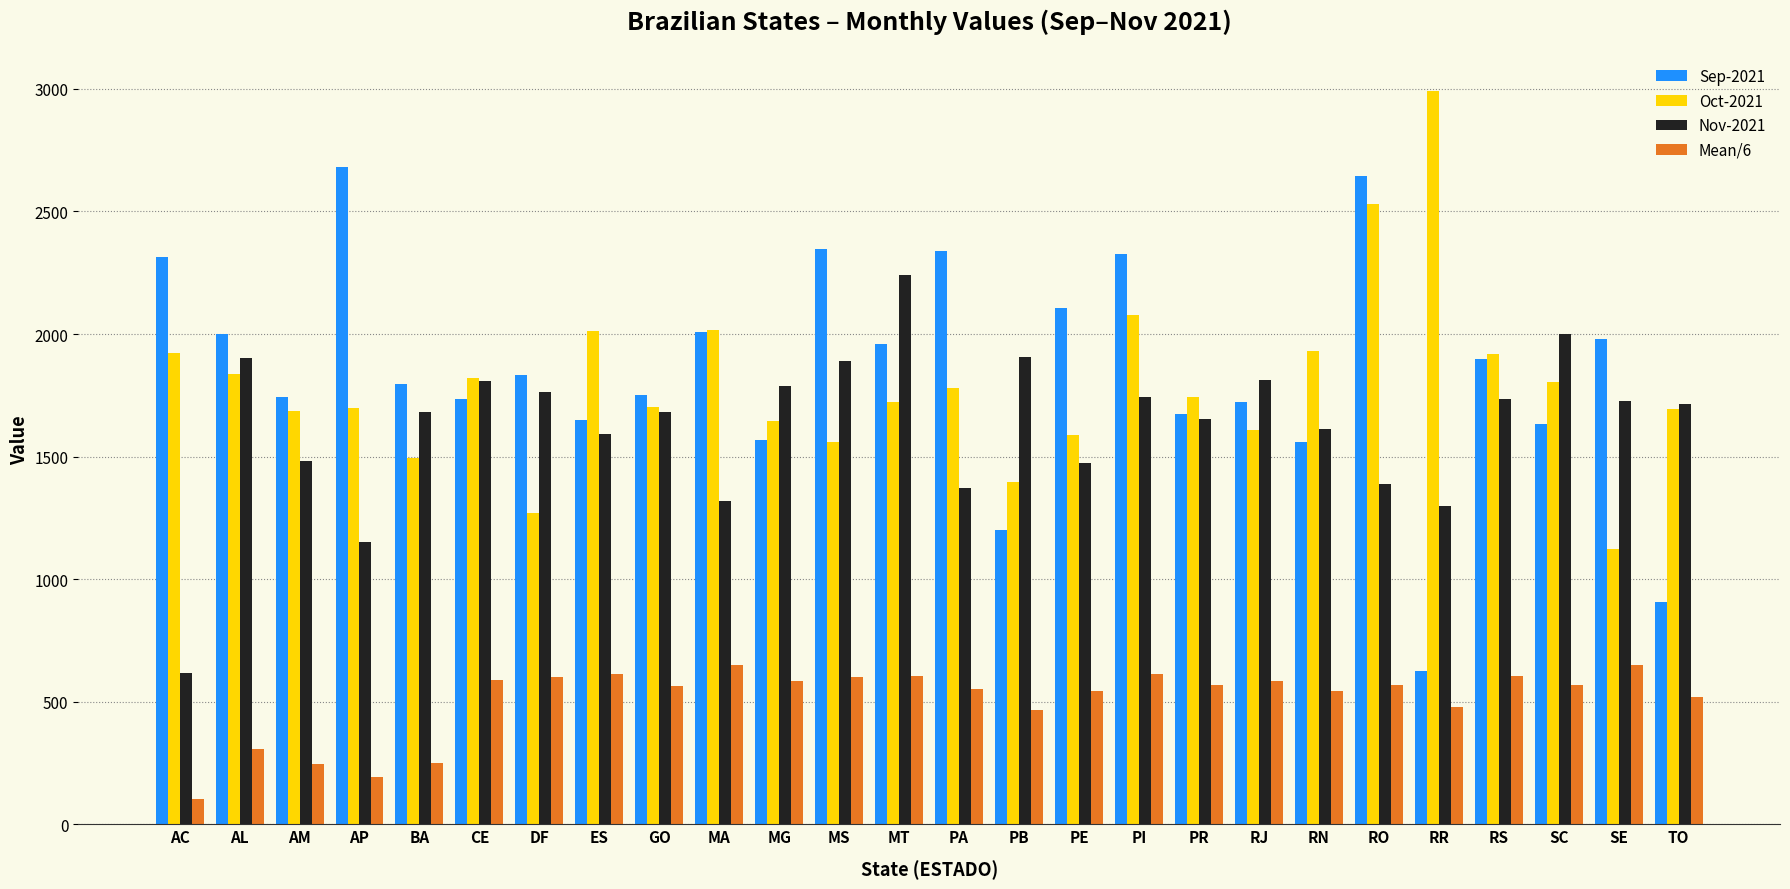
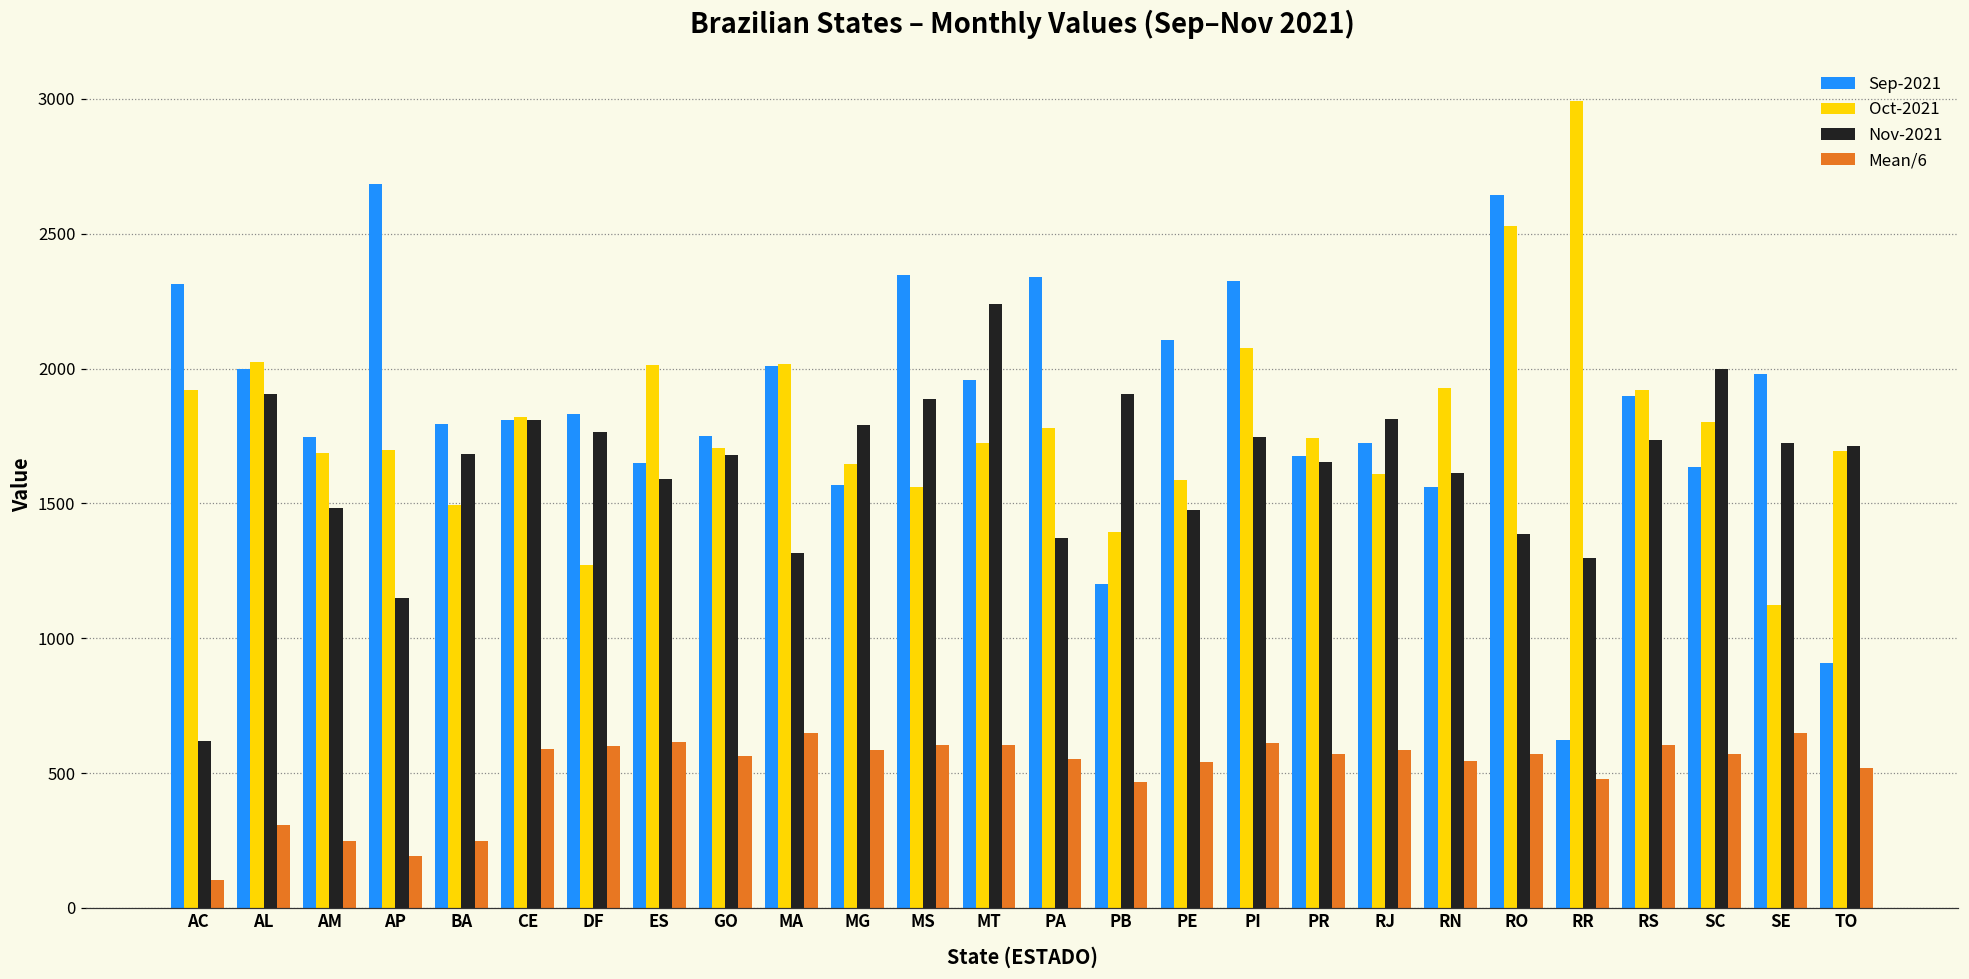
Oct-2021, AL: 1840 -> 2030
Sep-2021, CE: 1740 -> 1810
